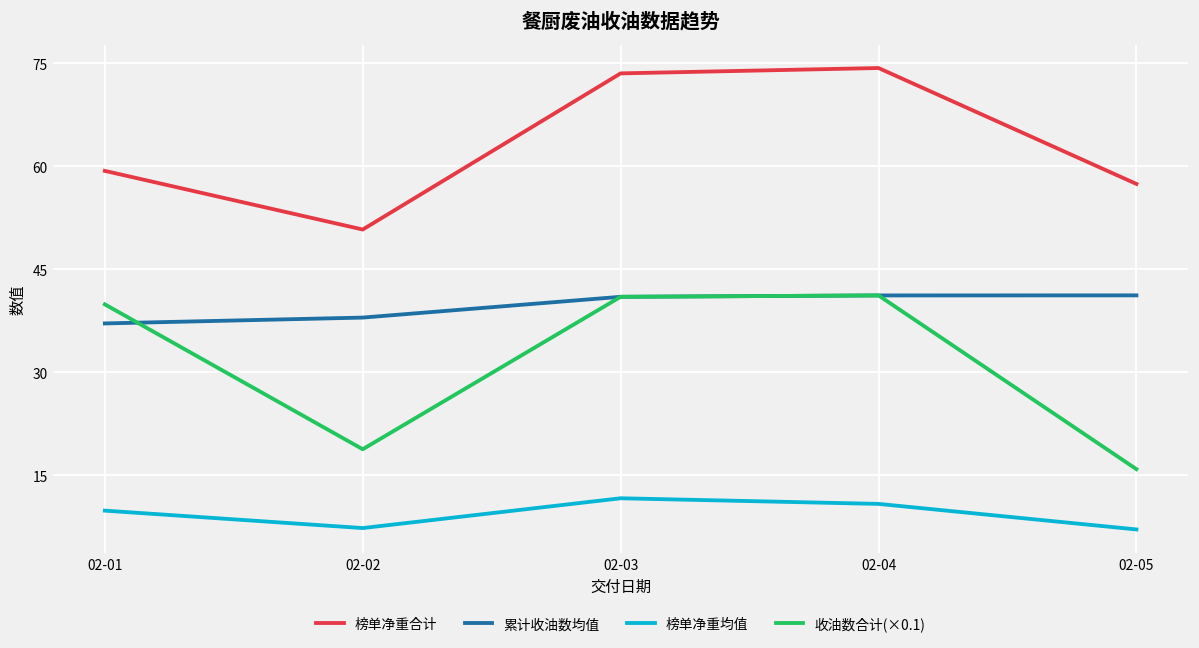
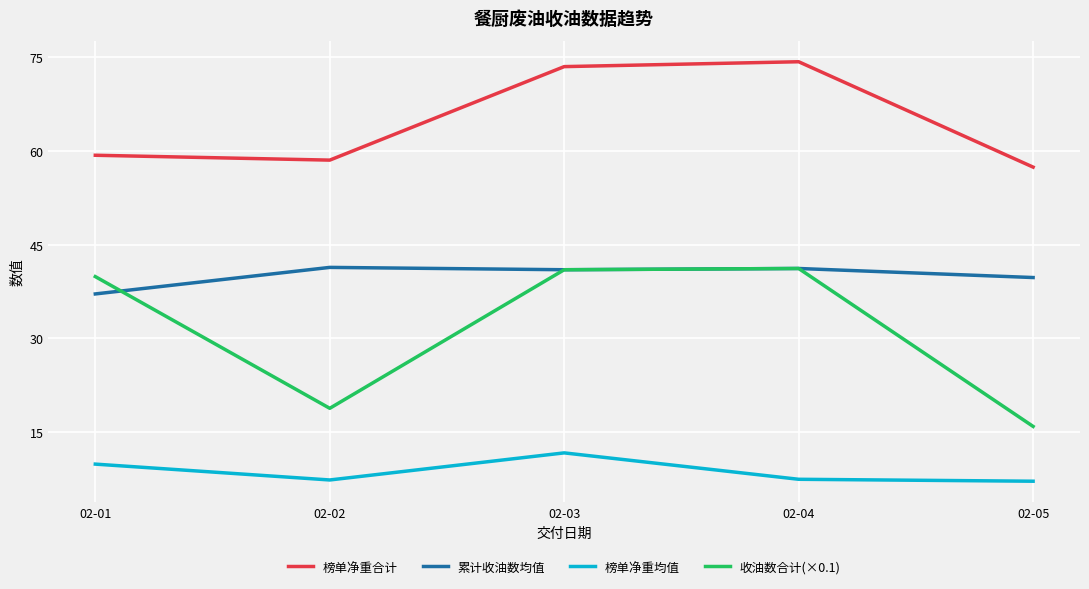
榜单净重合计, 02-02: 51 -> 59
累计收油数均值, 02-02: 38 -> 41
榜单净重均值, 02-04: 11 -> 7
累计收油数均值, 02-05: 41 -> 40
